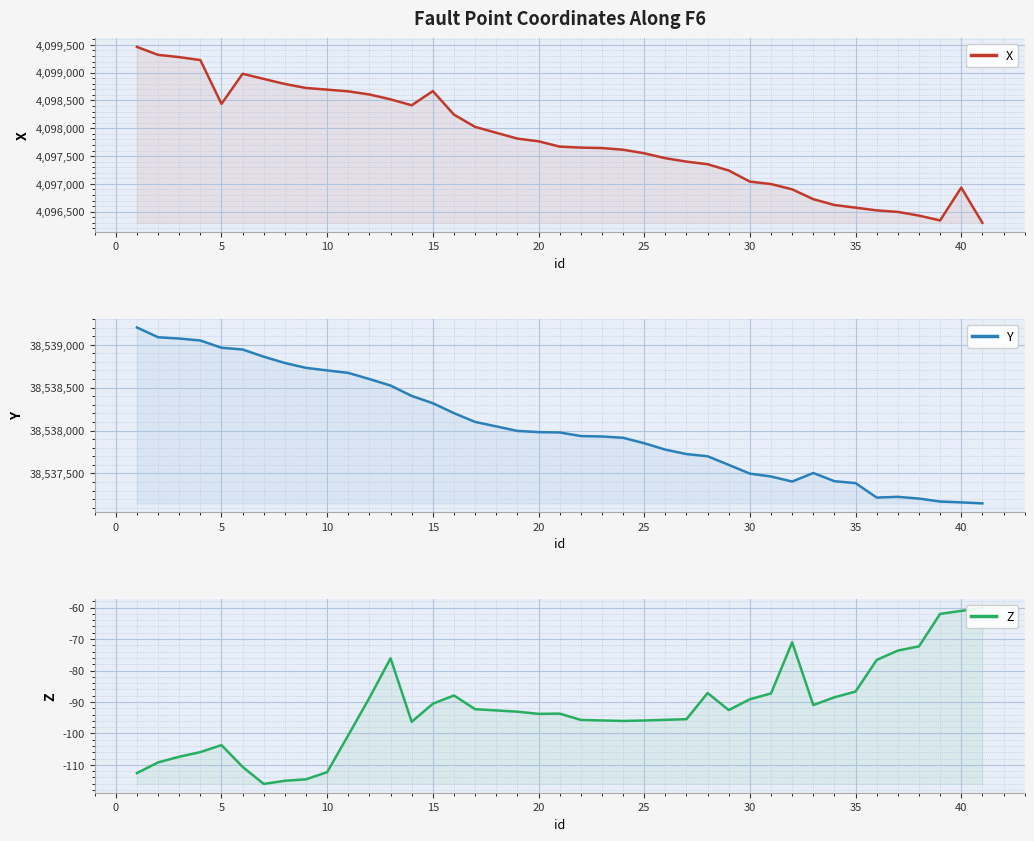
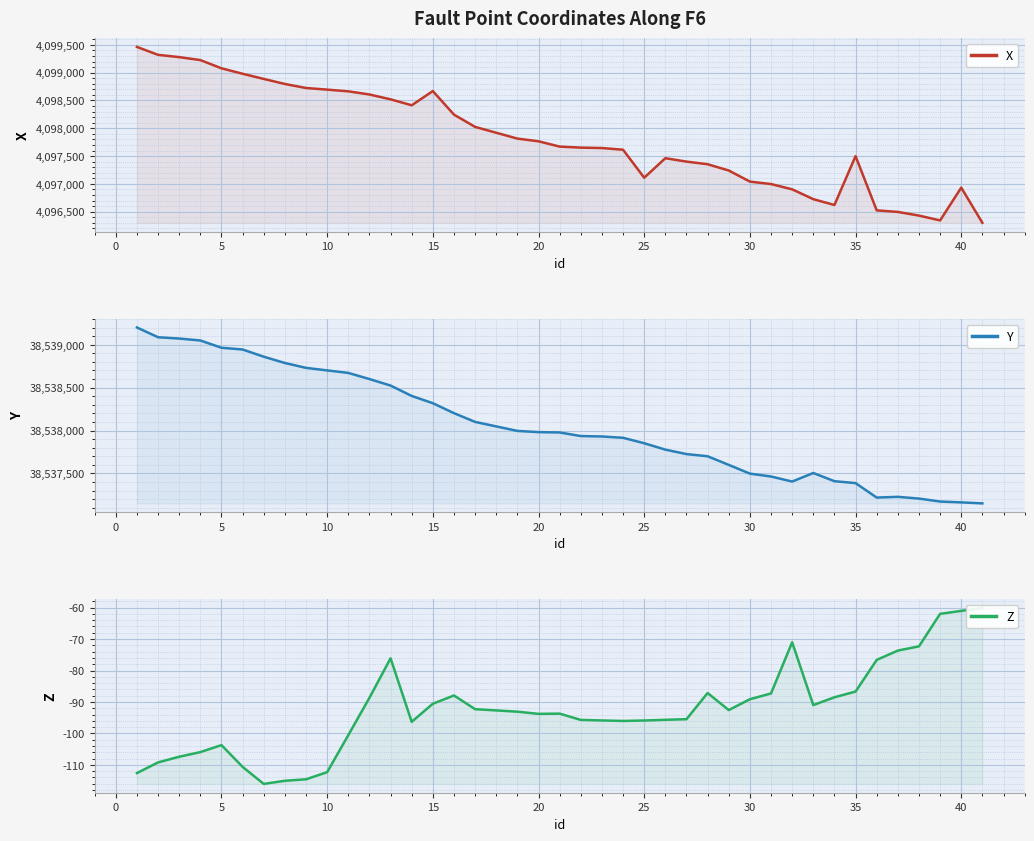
Fault Point Coordinates Along F6, 5: 4,098,400 -> 4,099,100
Fault Point Coordinates Along F6, 25: 4,097,600 -> 4,097,100
Fault Point Coordinates Along F6, 35: 4,096,600 -> 4,097,500
